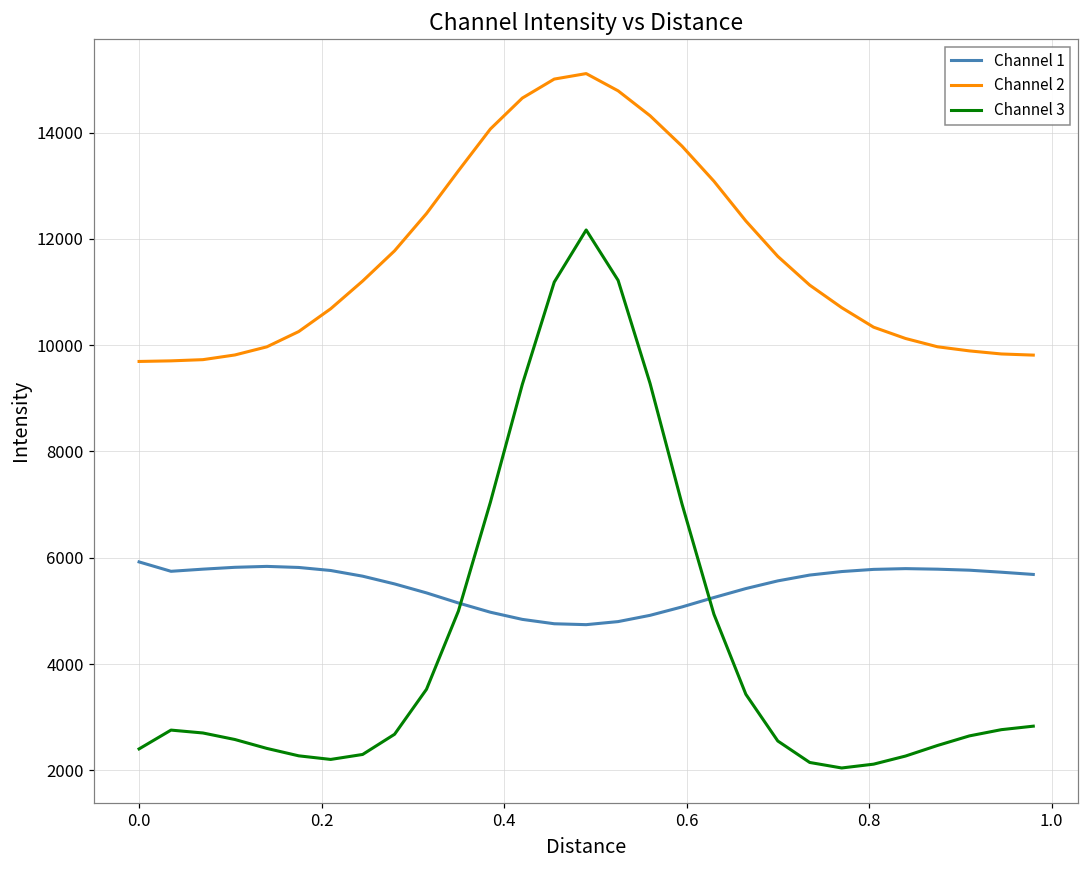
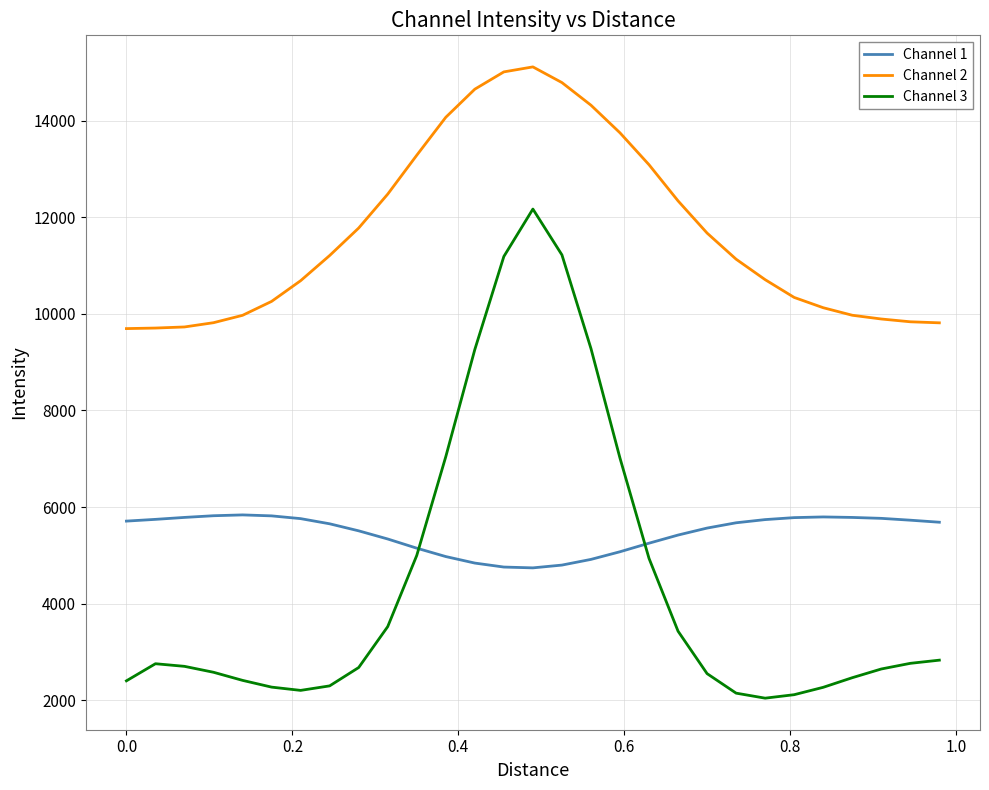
Channel 1, 0.0: 5900 -> 5700
